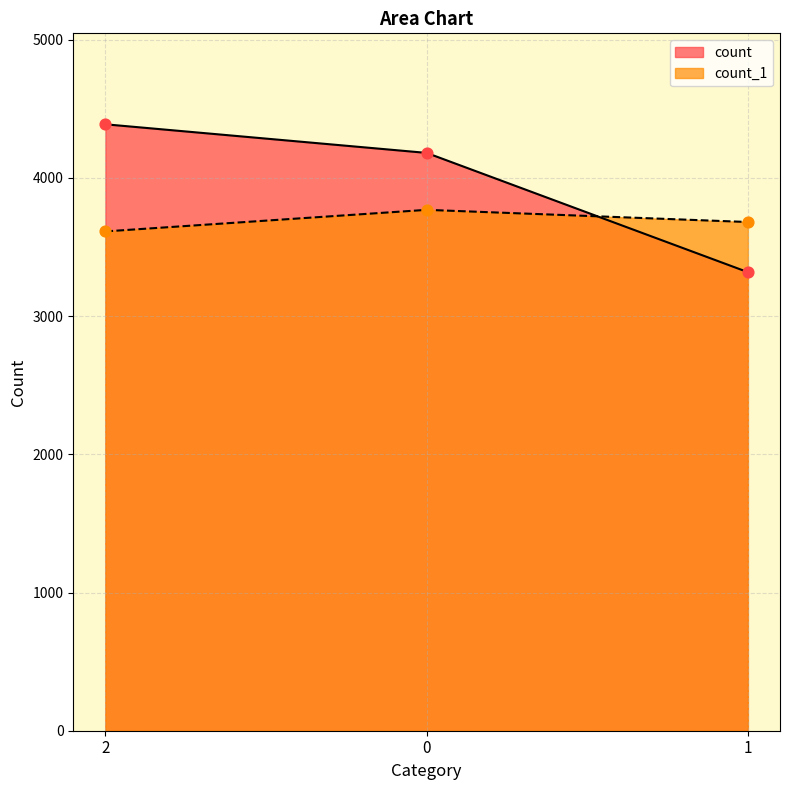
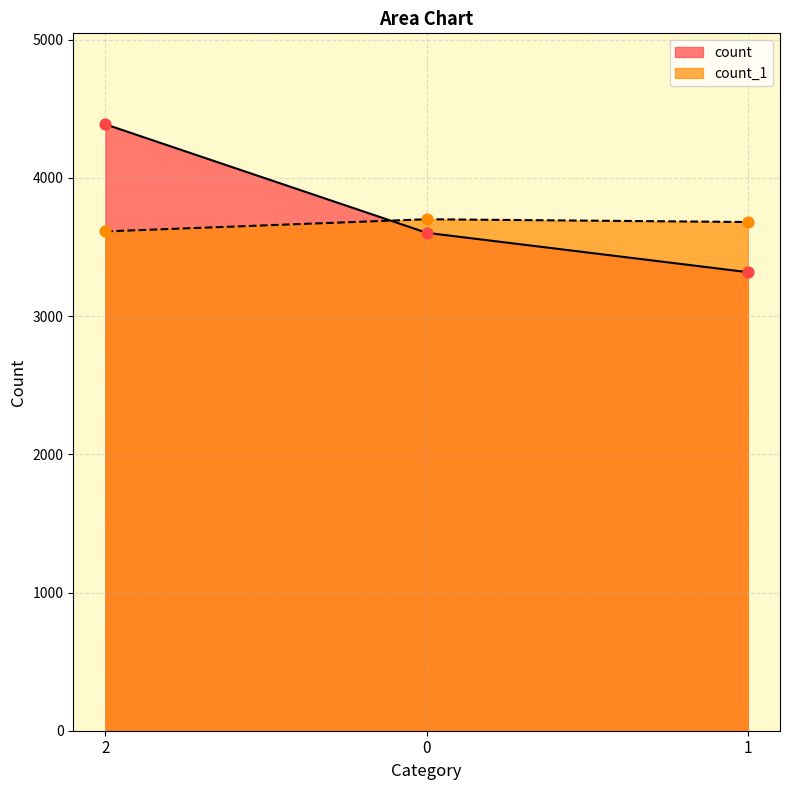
count, 0: 4180 -> 3600
count_1, 0: 3770 -> 3700
